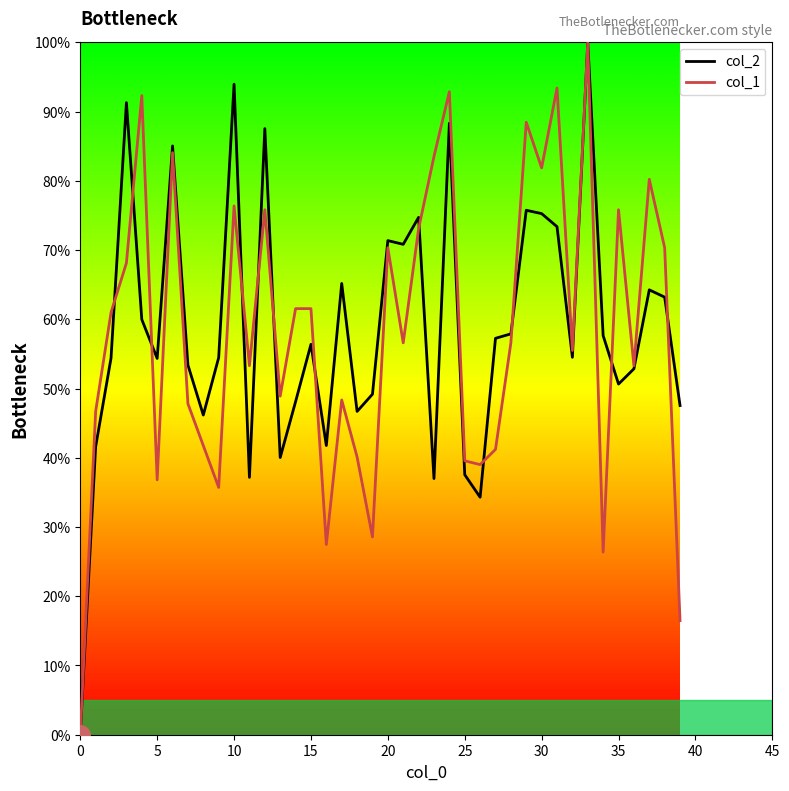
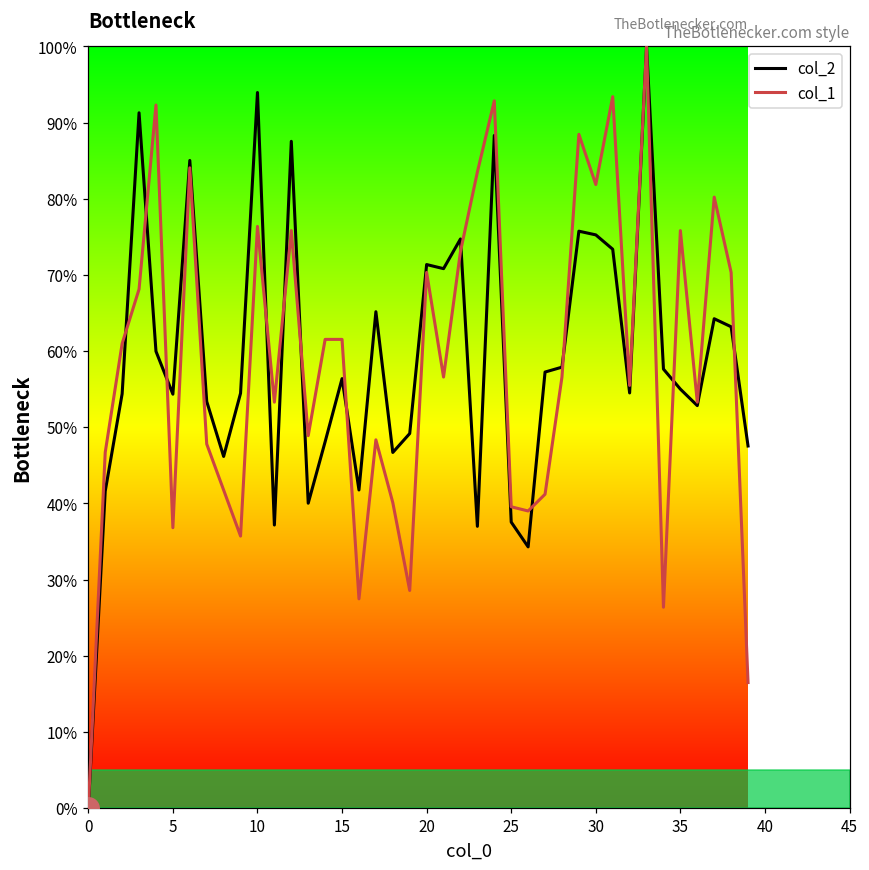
col_2, 35: 51% -> 55%
